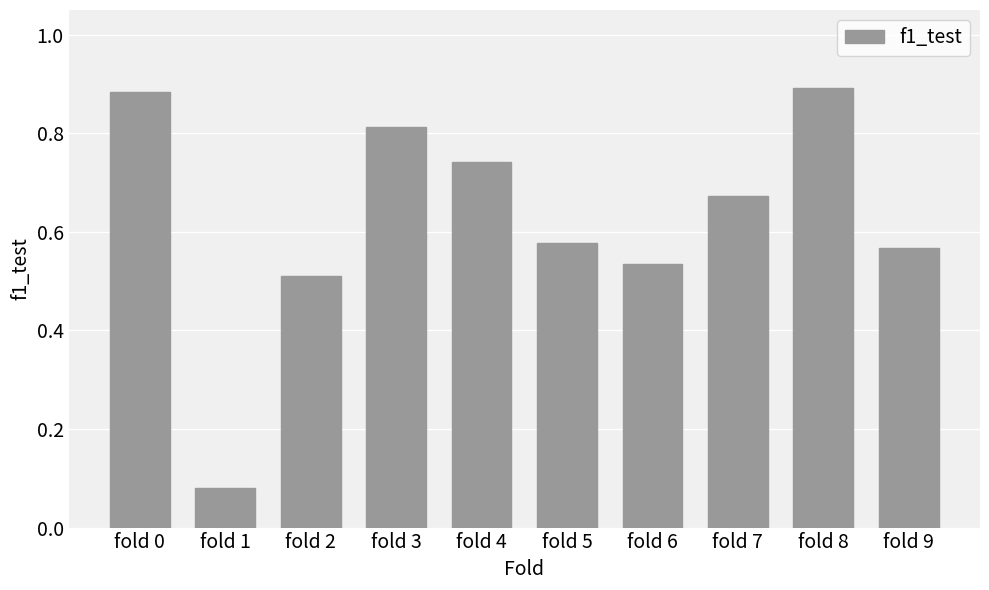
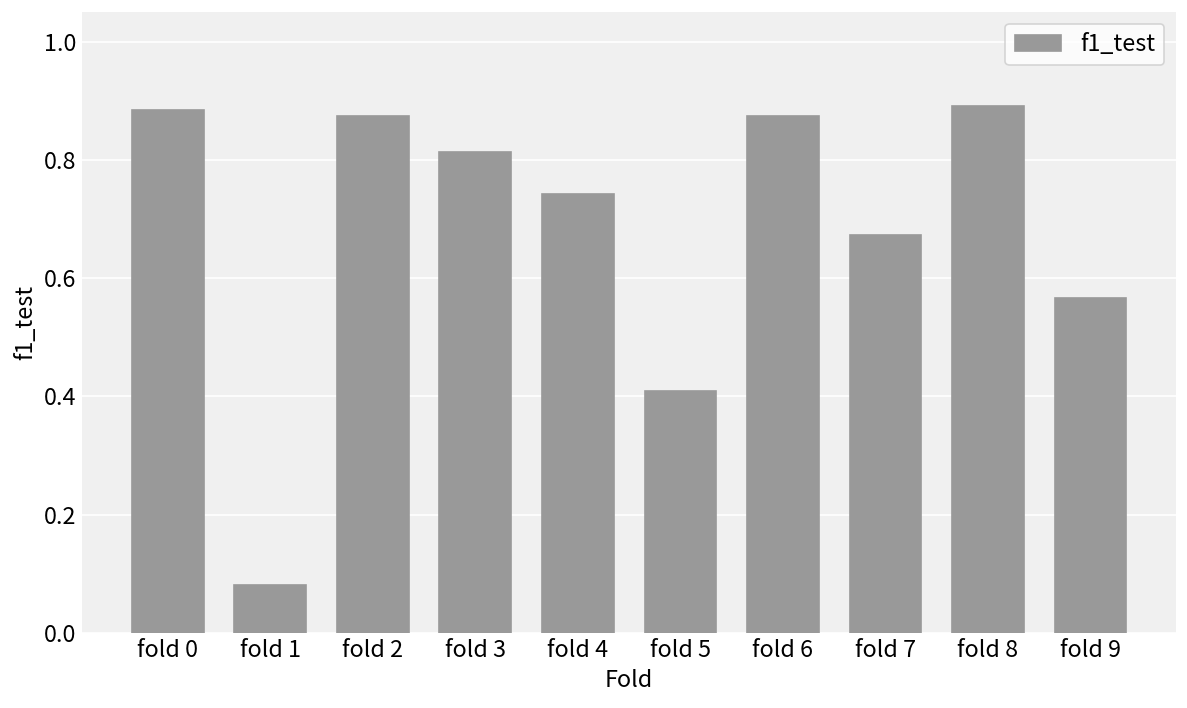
fold 2: 0.51 -> 0.87
fold 5: 0.58 -> 0.41
fold 6: 0.53 -> 0.87
